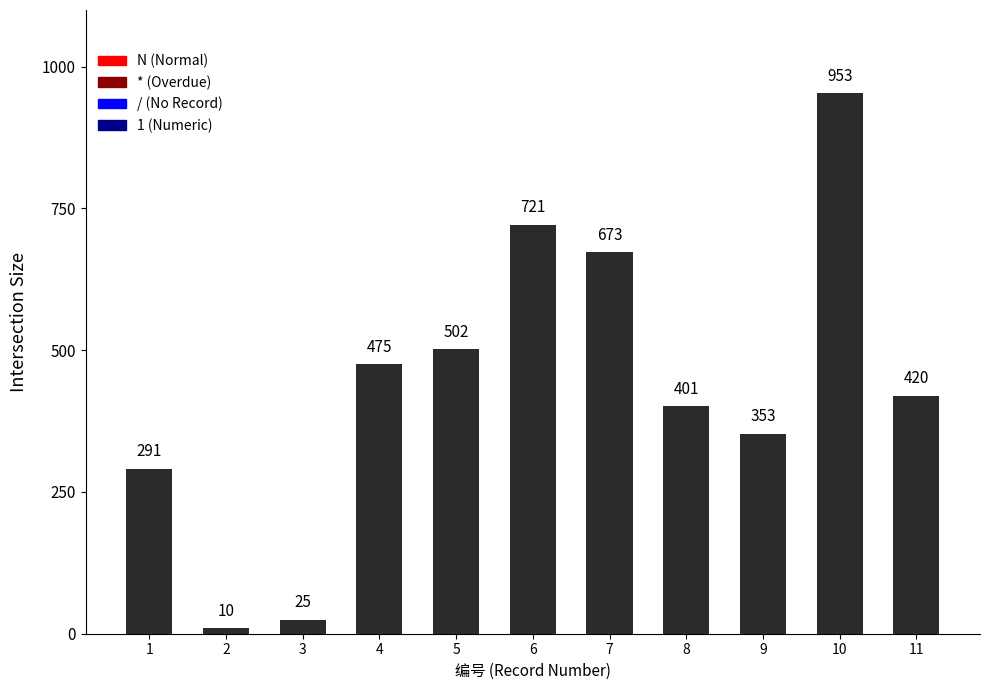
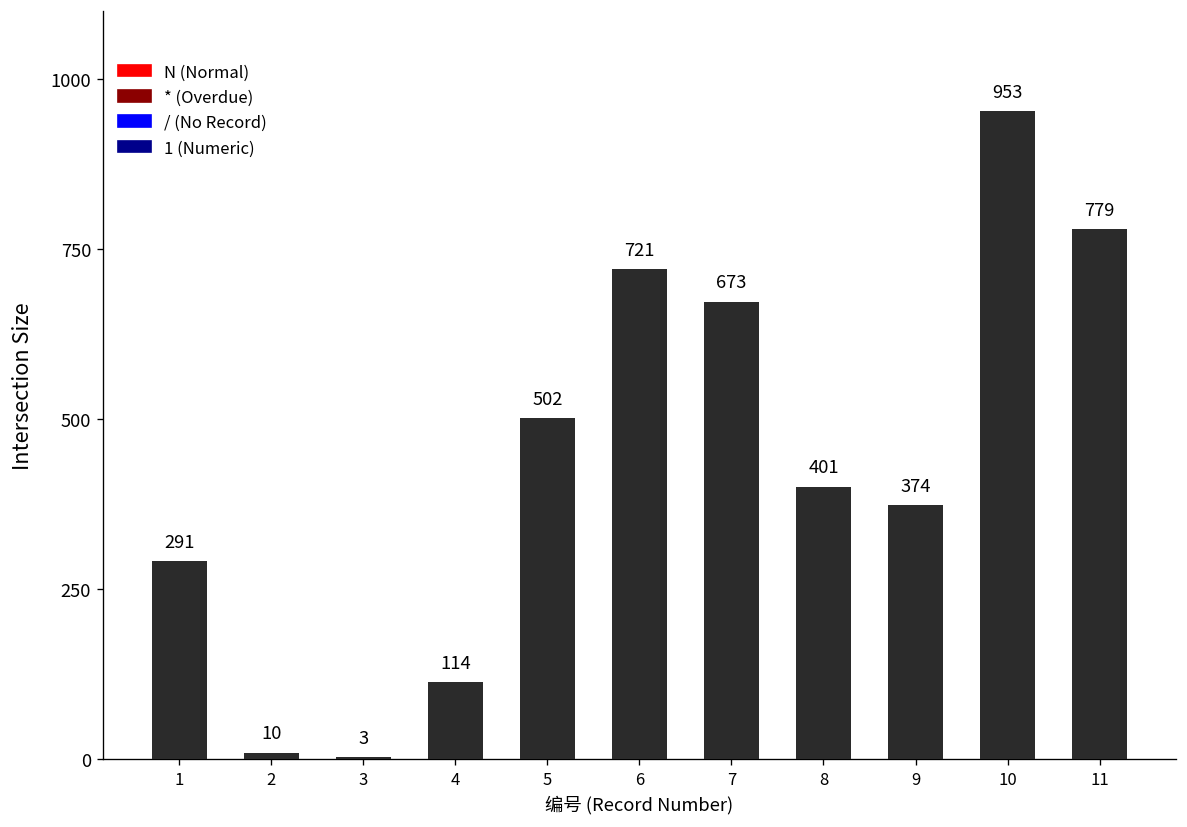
3: 25 -> 3
4: 475 -> 114
9: 353 -> 374
11: 420 -> 779
